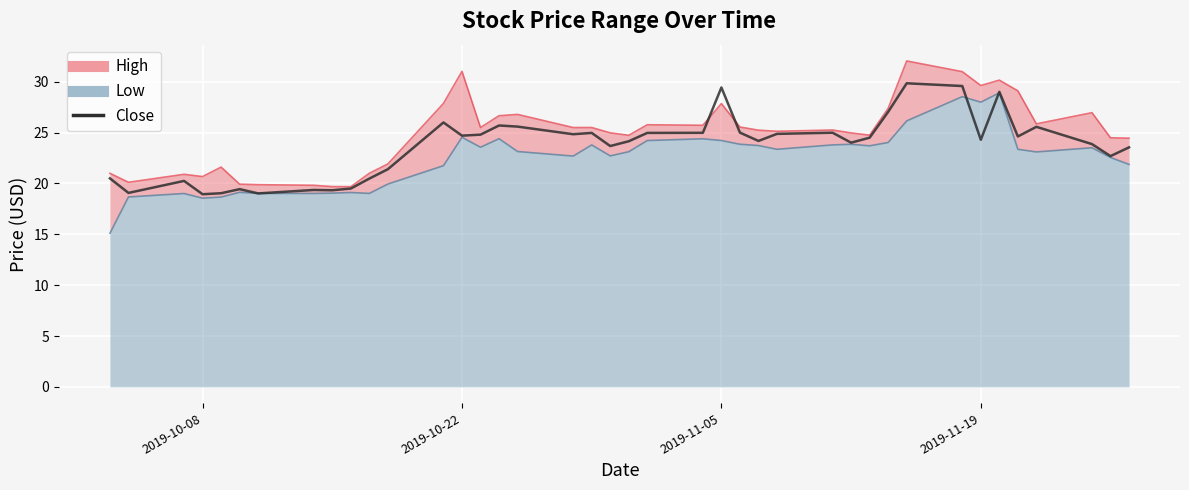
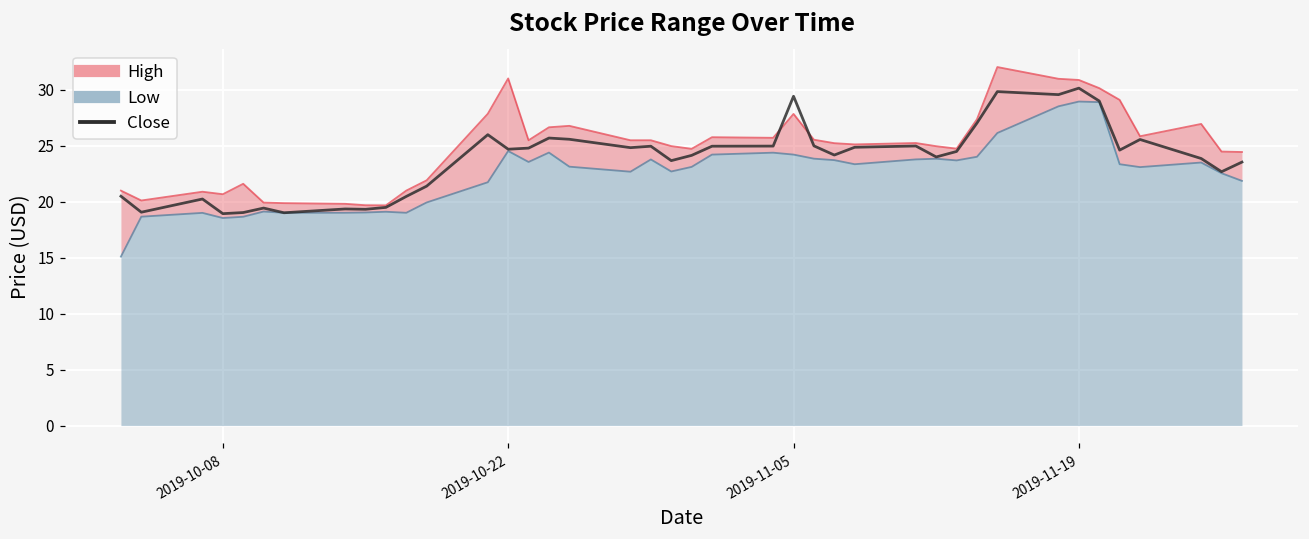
High, 2019-11-19: 29.6 -> 30.9
Low, 2019-11-19: 28.0 -> 29.0
Close, 2019-11-19: 24.3 -> 30.2
